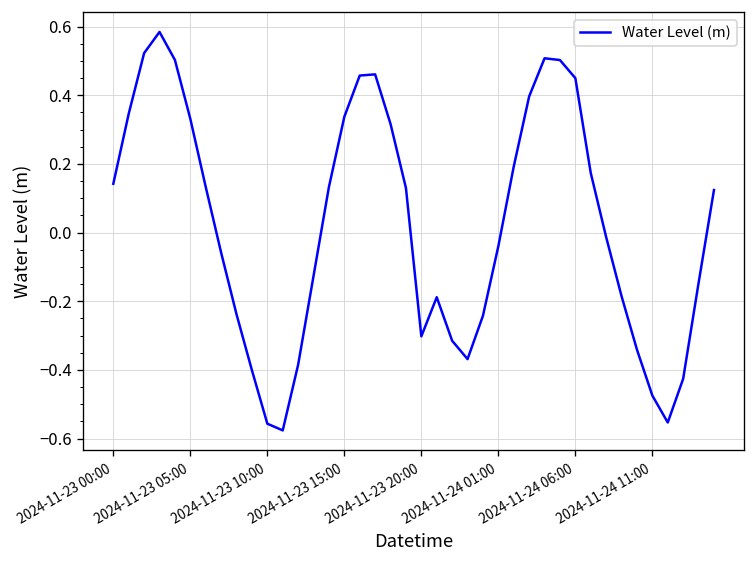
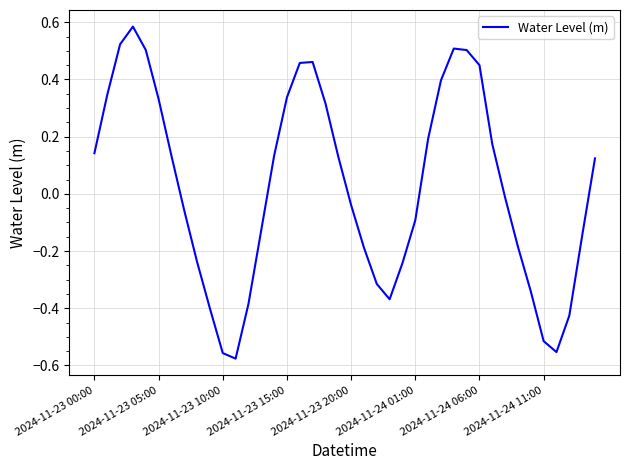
2024-11-23 20:00: -0.30 -> -0.04
2024-11-24 01:00: -0.04 -> -0.09
2024-11-24 11:00: -0.47 -> -0.51
